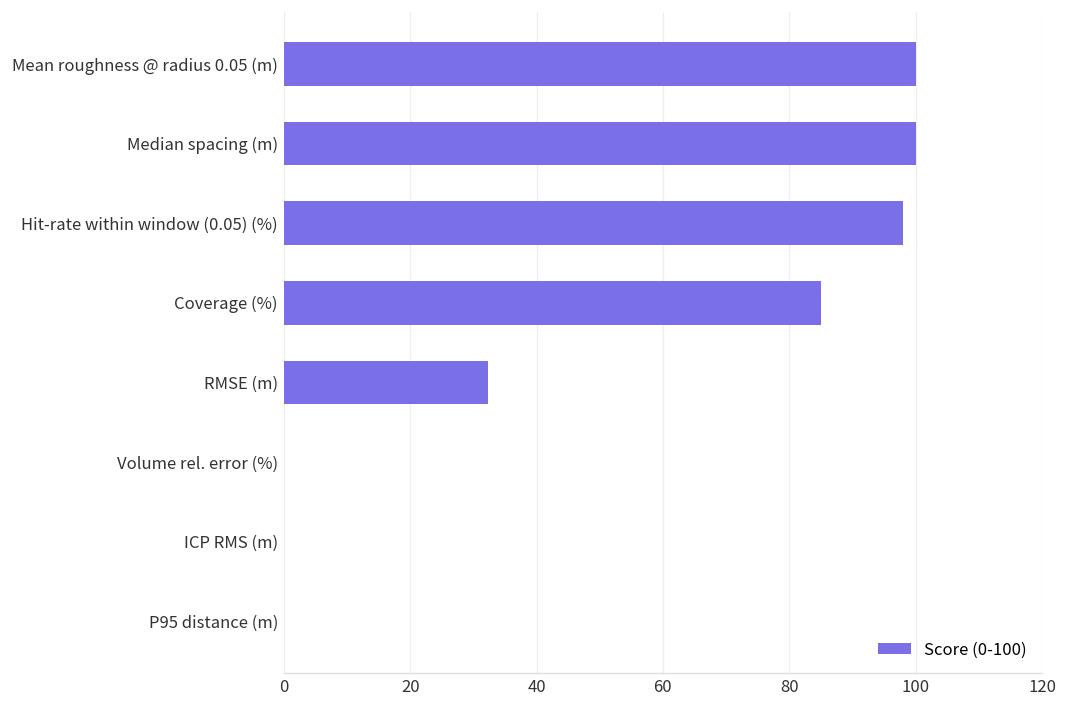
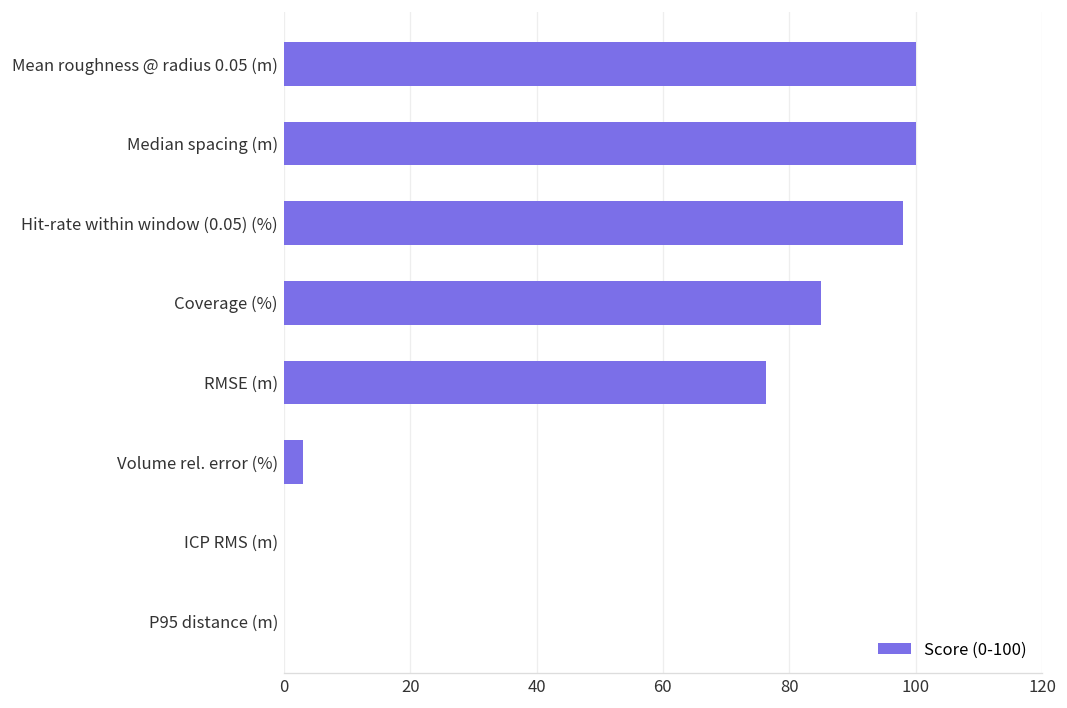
RMSE (m): 32 -> 76
Volume rel. error (%): 0 -> 3
